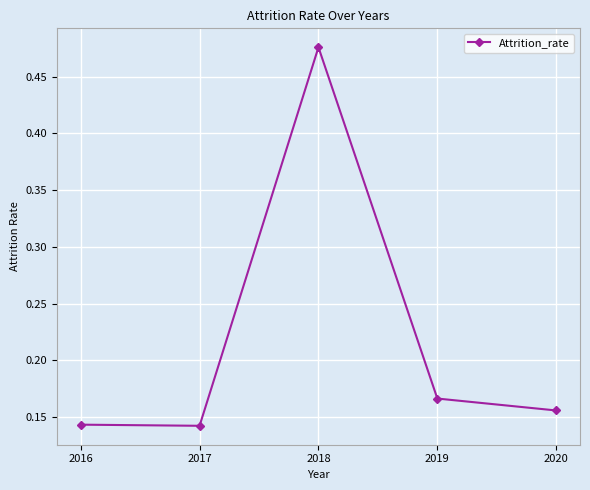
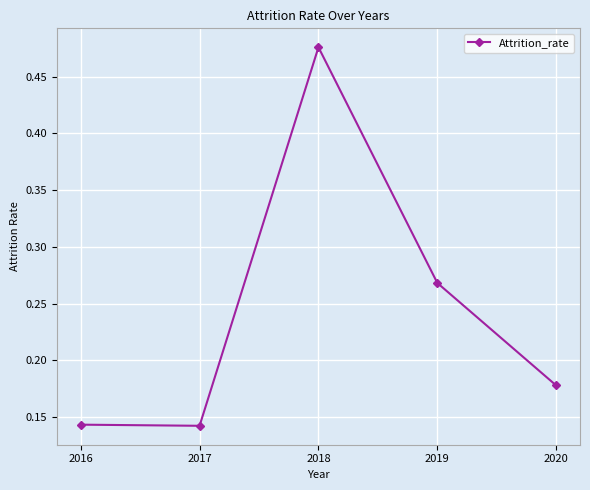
2019: 0.166 -> 0.268
2020: 0.156 -> 0.178
